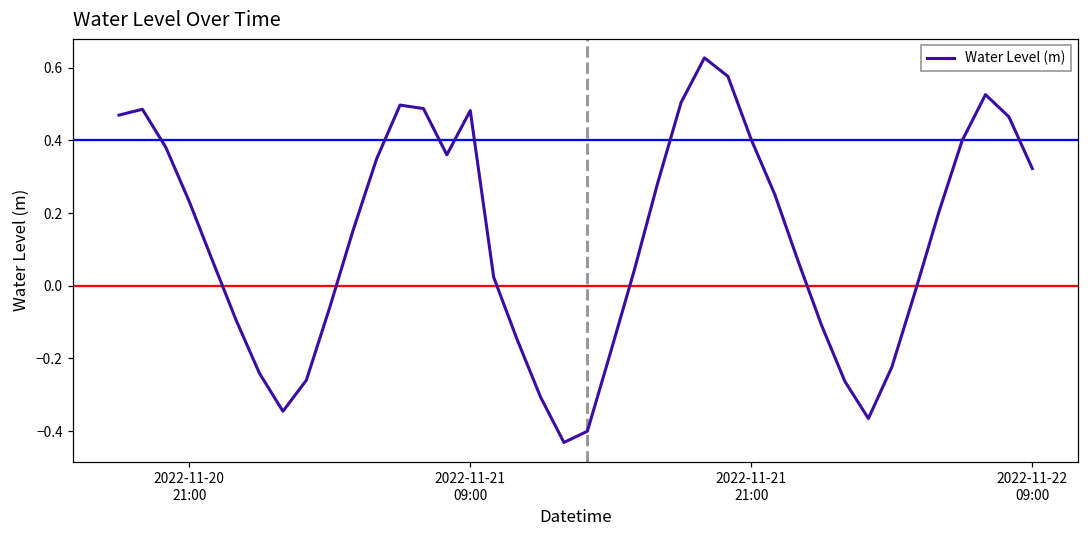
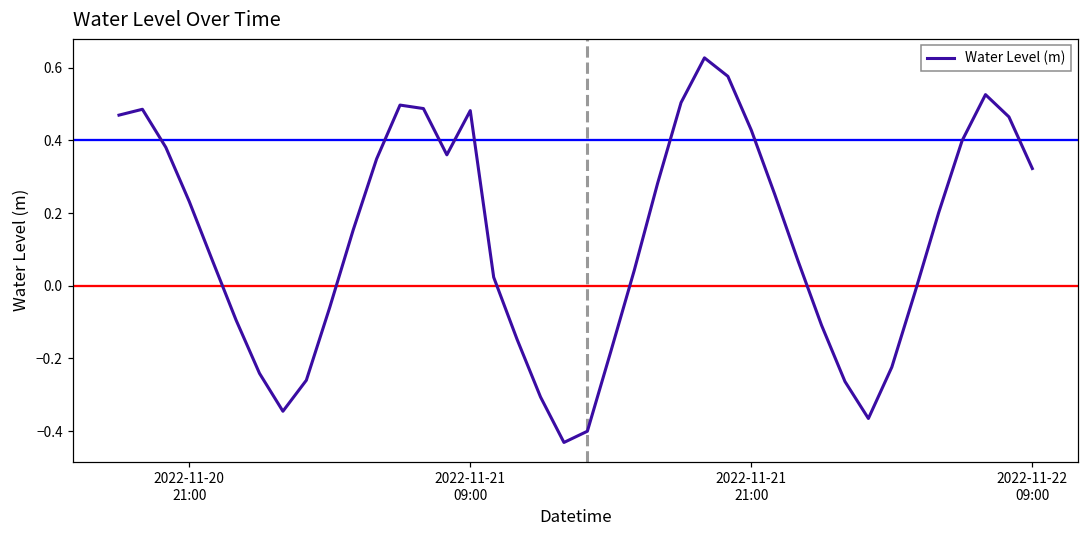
2022-11-21 21:00: 0.40 -> 0.43
